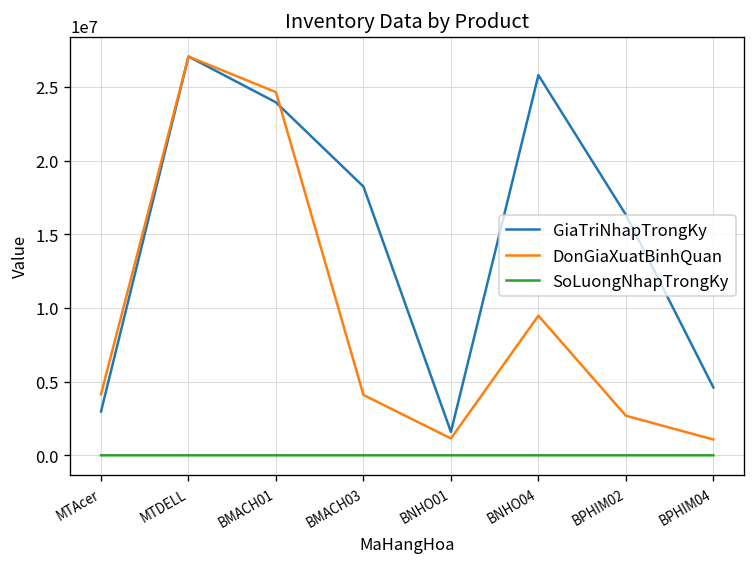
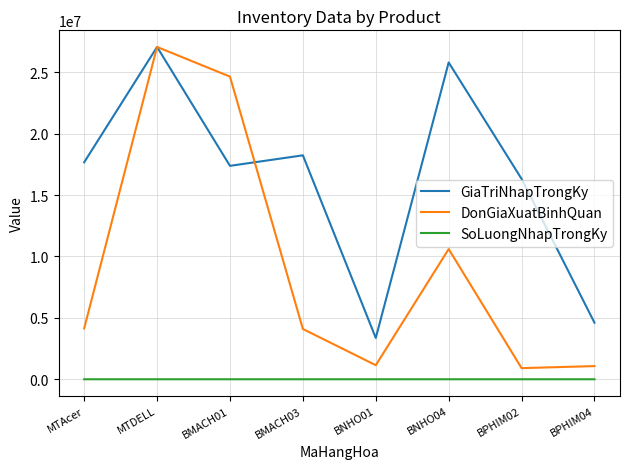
GiaTriNhapTrongKy, MTAcer: 3000000 -> 17700000
GiaTriNhapTrongKy, BMACH01: 24000000 -> 17400000
GiaTriNhapTrongKy, BNHO01: 1600000 -> 3400000
DonGiaXuatBinhQuan, BNHO04: 9500000 -> 10600000
DonGiaXuatBinhQuan, BPHIM02: 2700000 -> 900000
